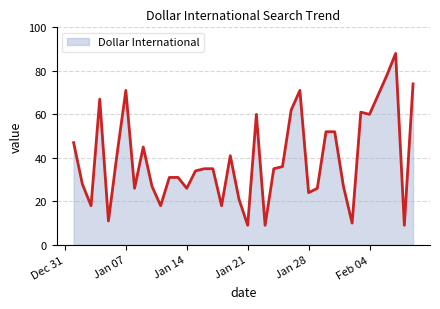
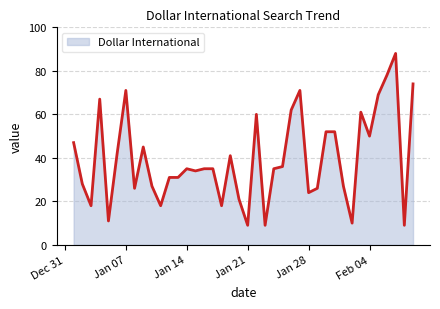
Jan 14: 26 -> 35
Feb 04: 60 -> 50
